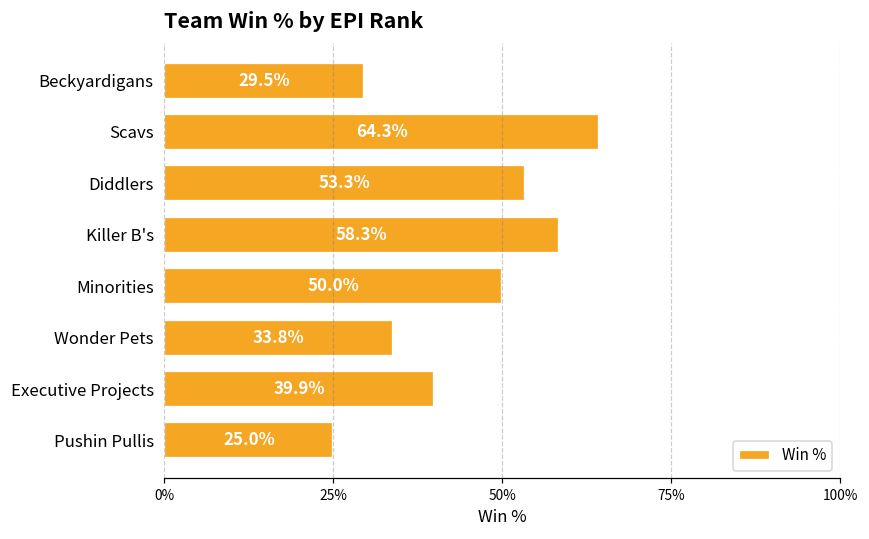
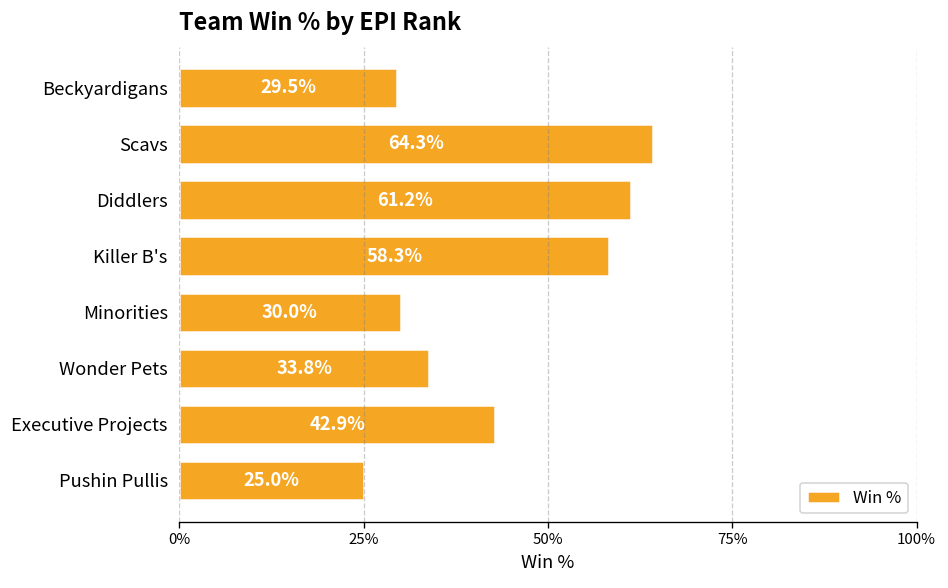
Diddlers: 53.3% -> 61.2%
Minorities: 50.0% -> 30.0%
Executive Projects: 39.9% -> 42.9%
